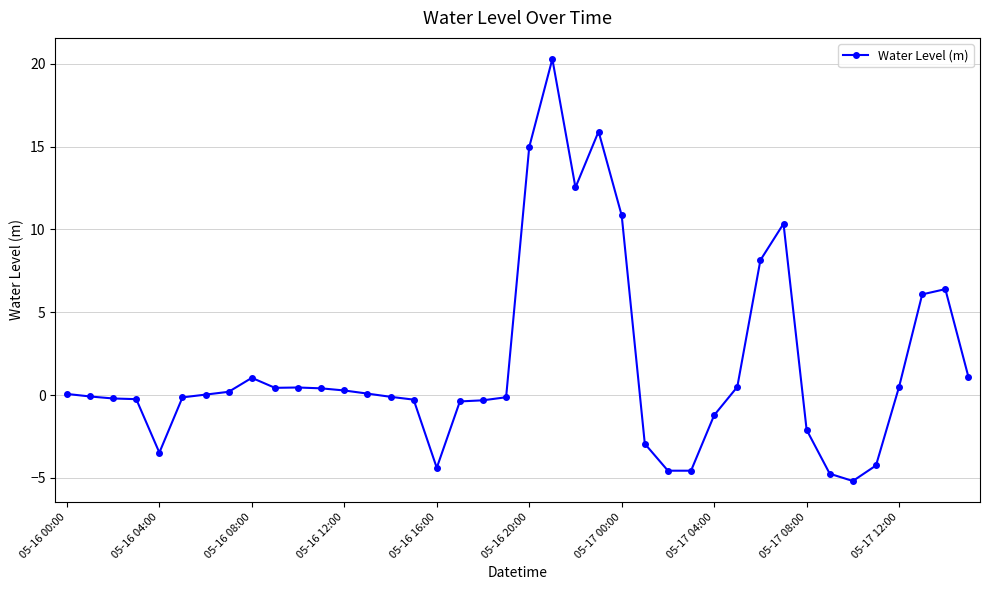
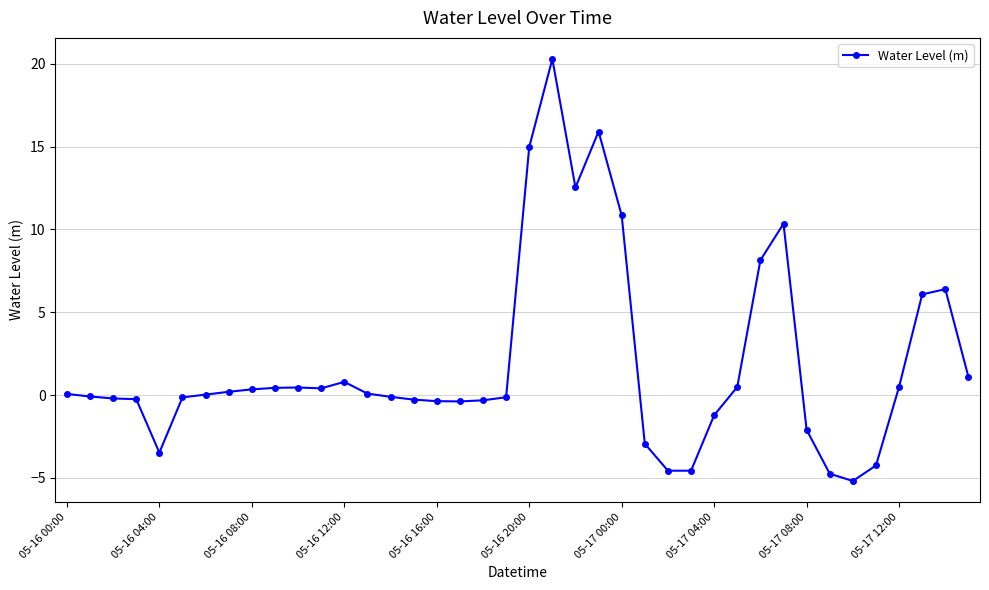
05-16 08:00: 1.0 -> 0.3
05-16 12:00: 0.3 -> 0.8
05-16 16:00: -4.4 -> -0.4
